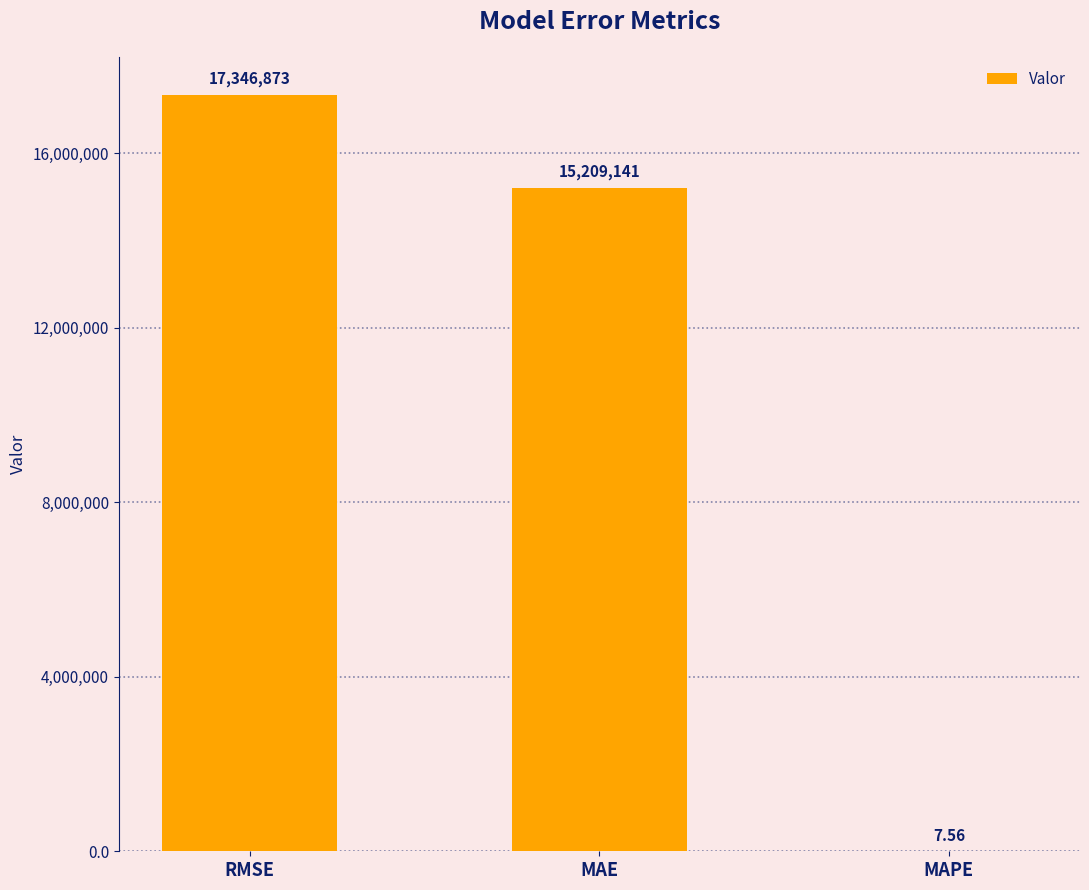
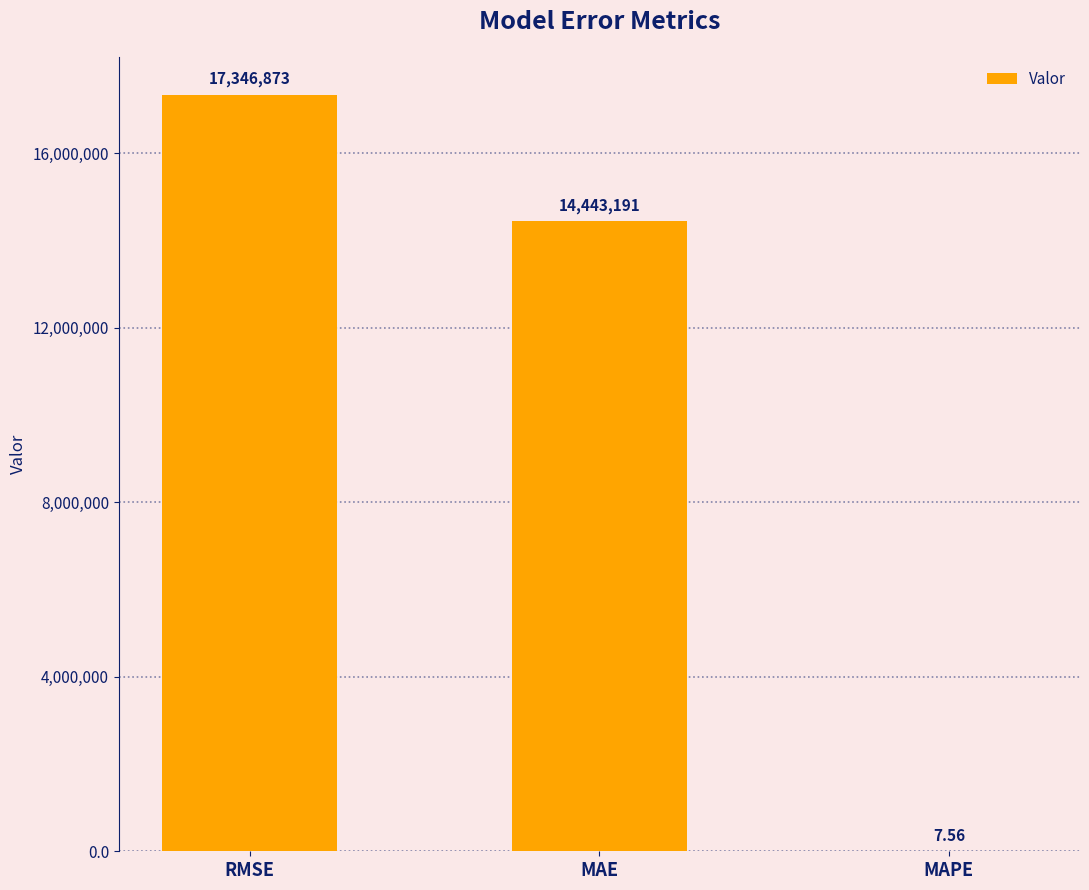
MAE: 15,209,141 -> 14,443,191
